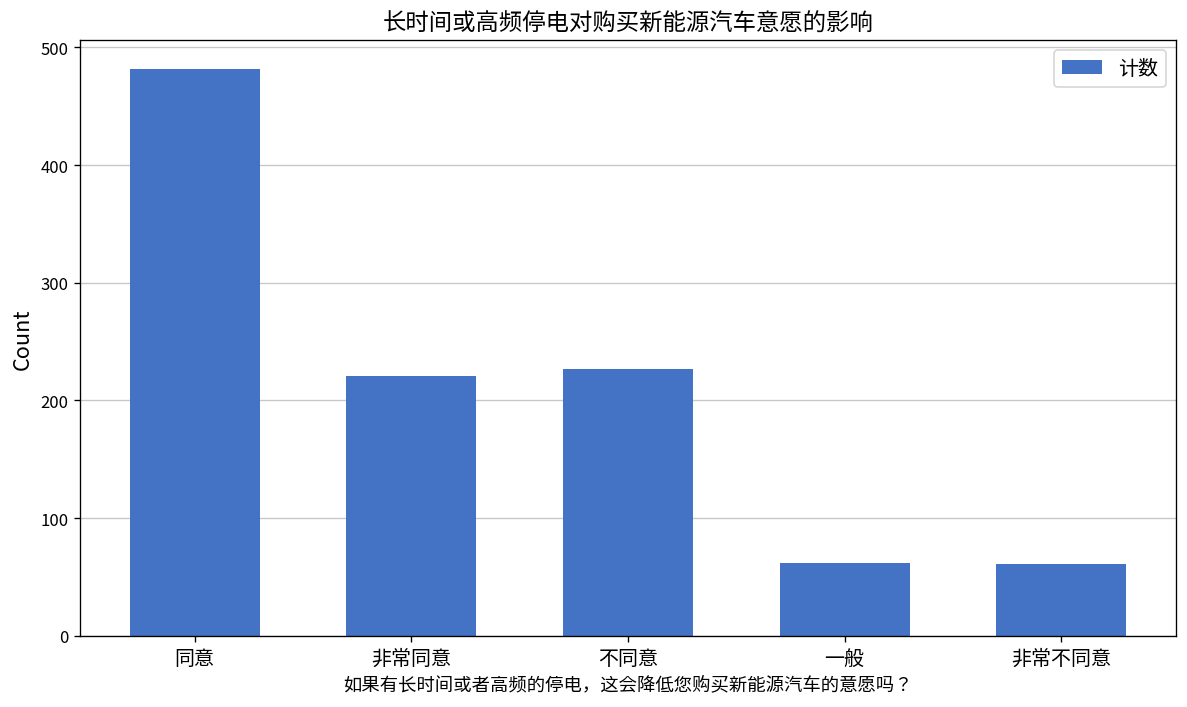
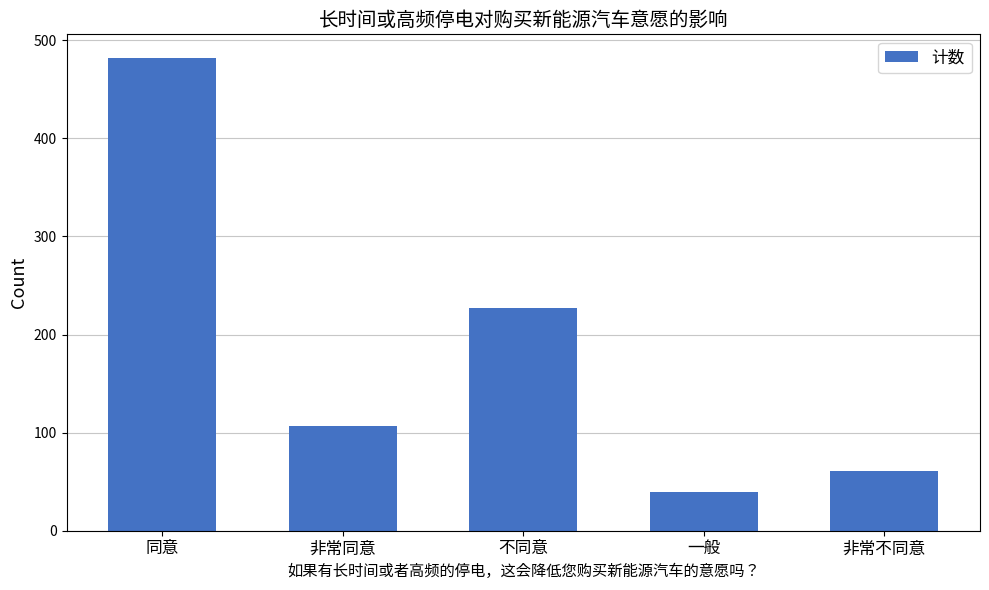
非常同意: 220 -> 110
一般: 60 -> 40
